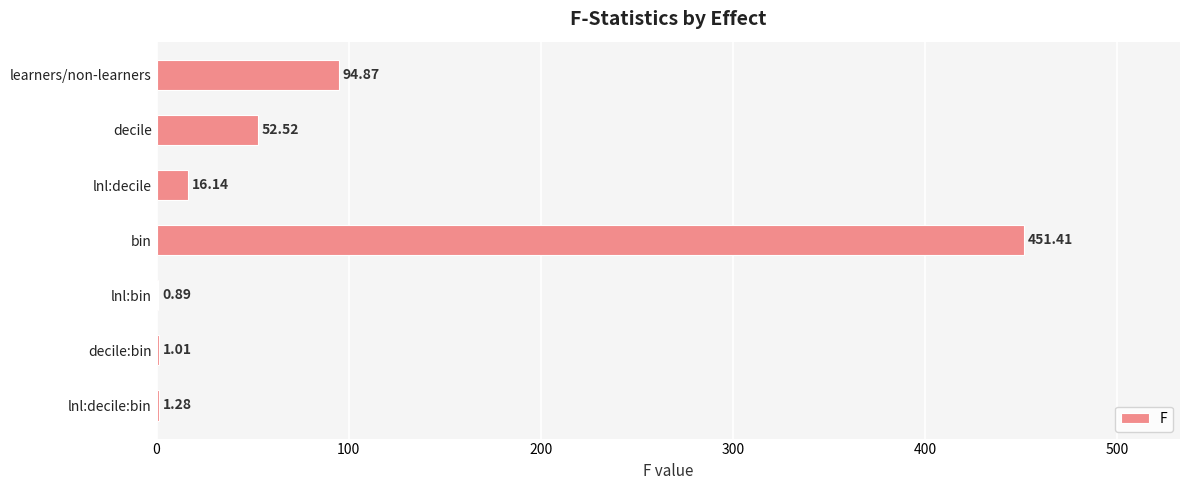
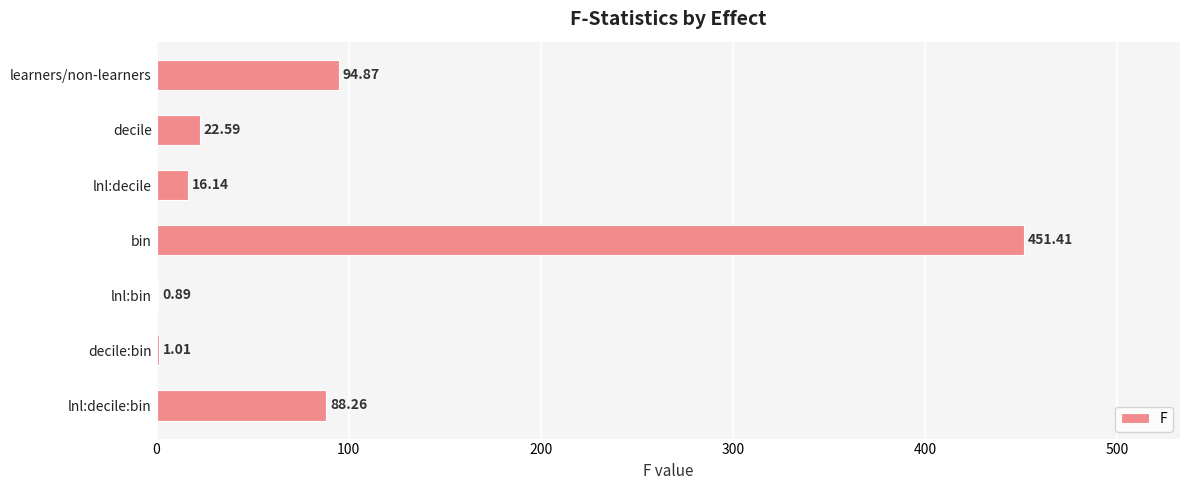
decile: 52.52 -> 22.59
lnl:decile:bin: 1.28 -> 88.26
